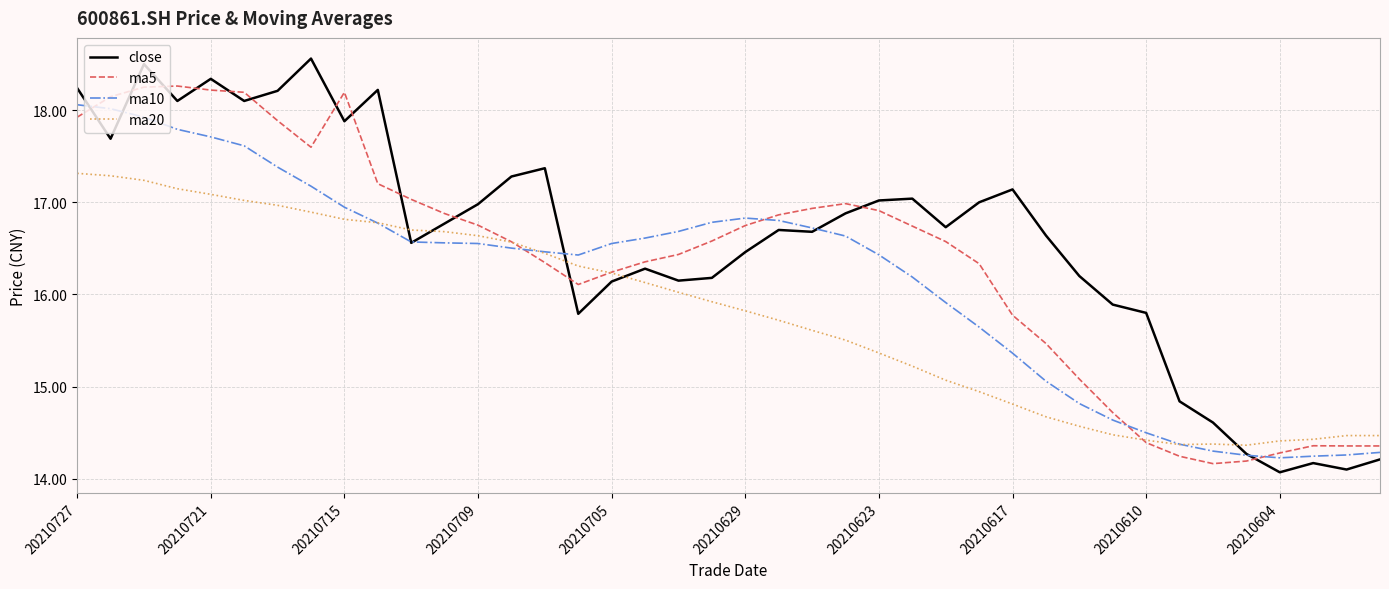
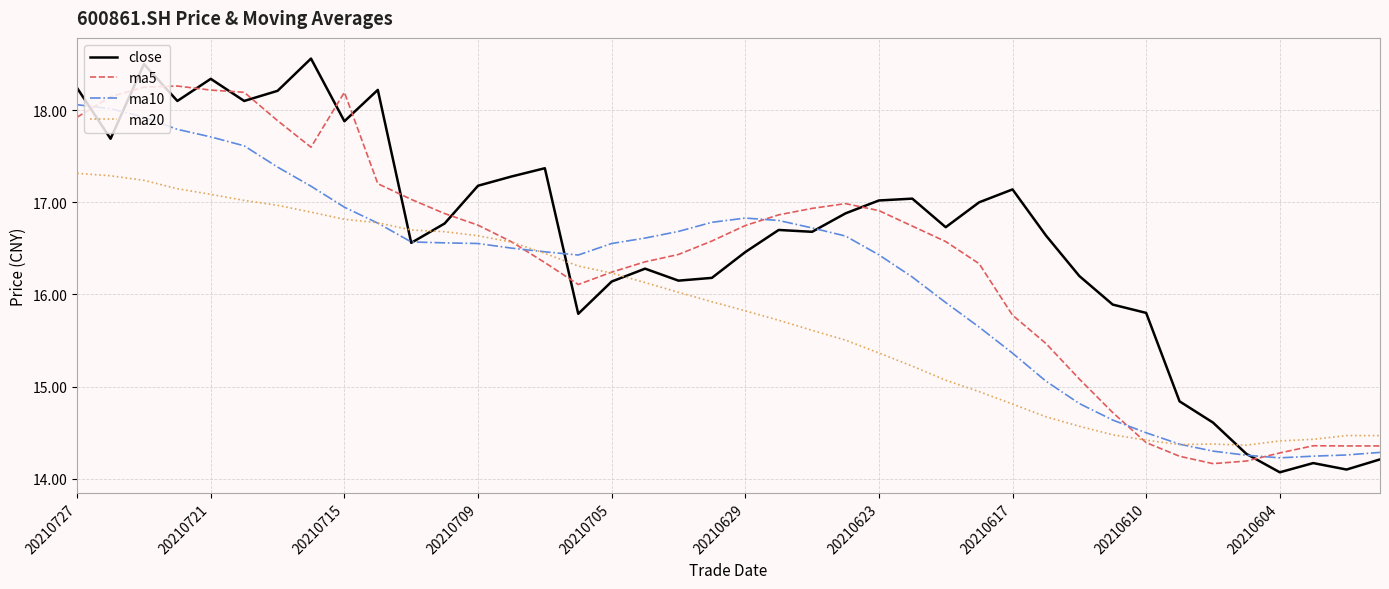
close, 20210709: 17.0 -> 17.2
